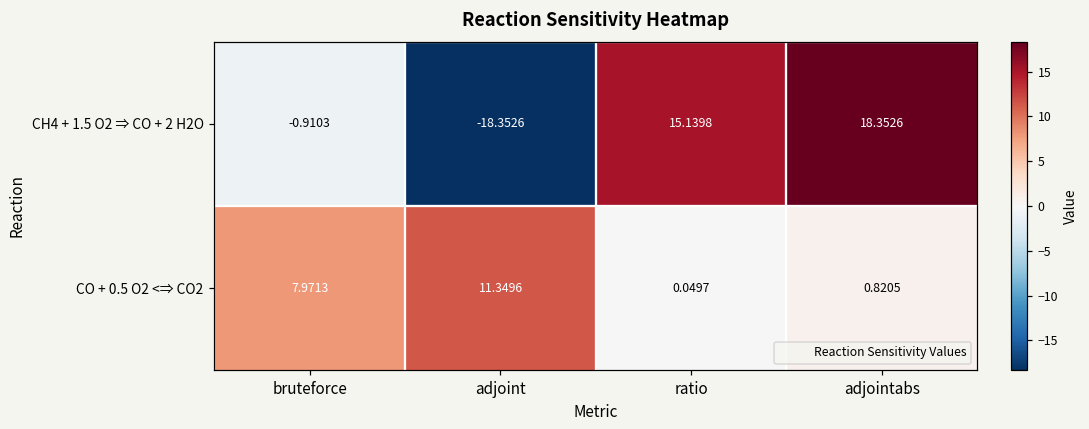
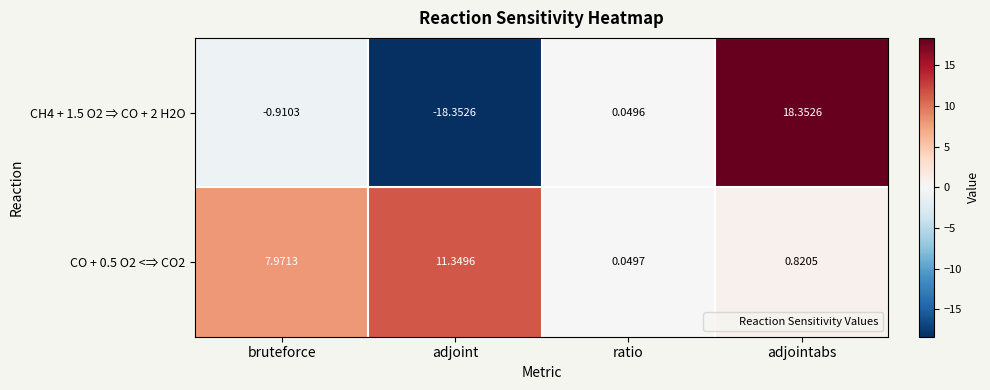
CH4 + 1.5 O2 ⇒ CO + 2 H2O, ratio: 15.1398 -> 0.0496
